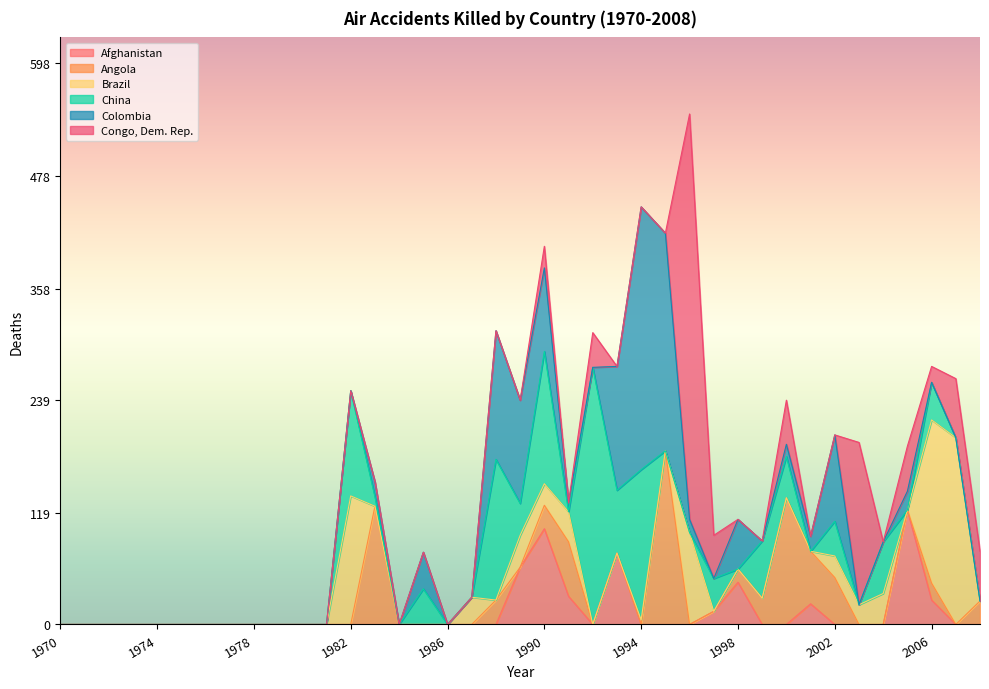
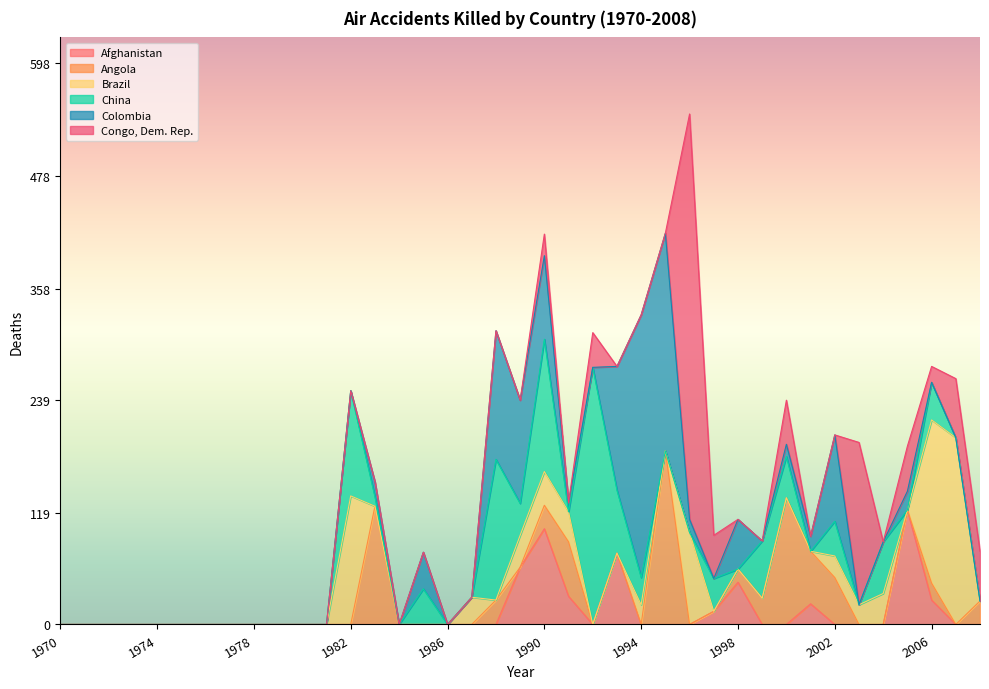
Brazil, 1990: 20 -> 40
Brazil, 1994: 10 -> 20
China, 1994: 160 -> 30
